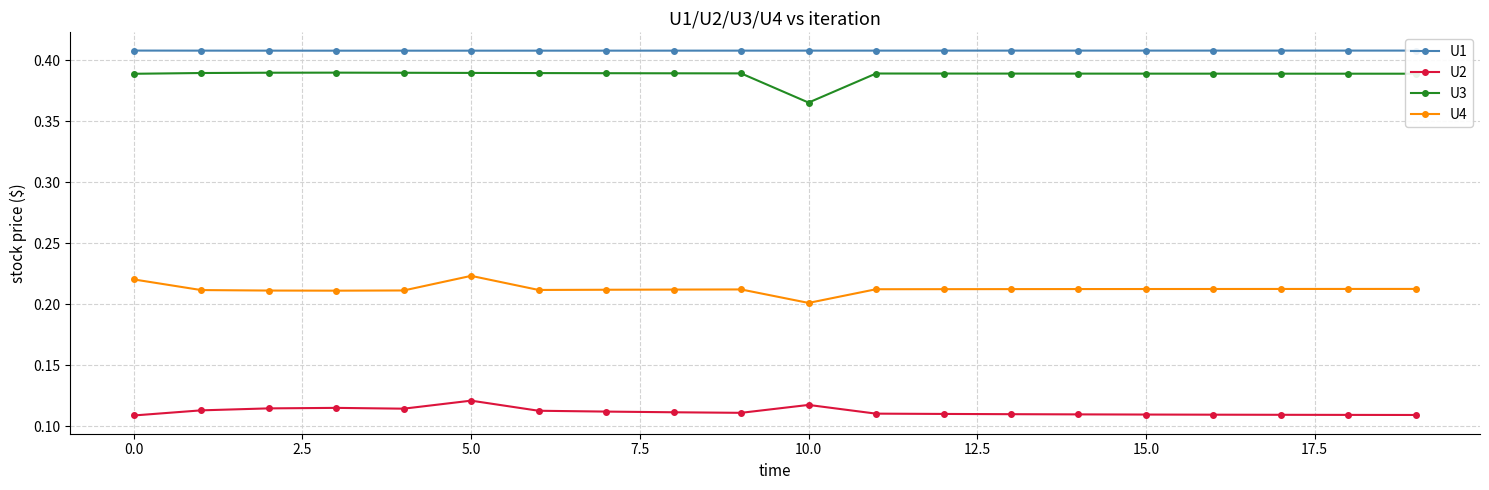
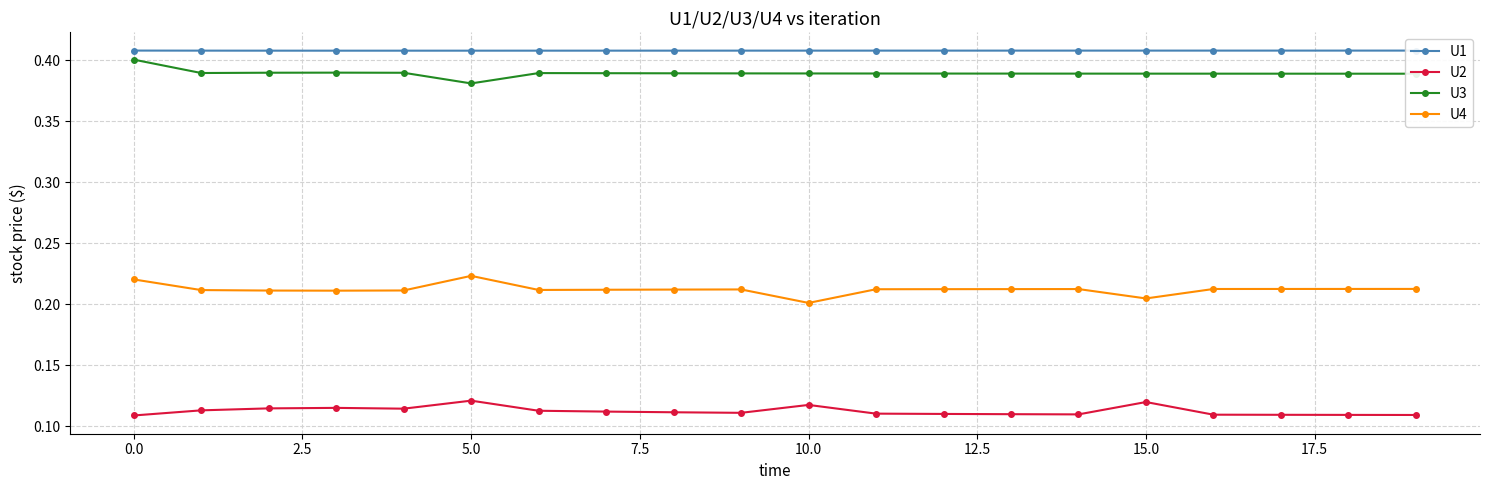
U3, 0.0: 0.389 -> 0.400
U3, 5.0: 0.389 -> 0.381
U3, 10.0: 0.365 -> 0.389
U2, 15.0: 0.110 -> 0.120
U4, 15.0: 0.212 -> 0.205
